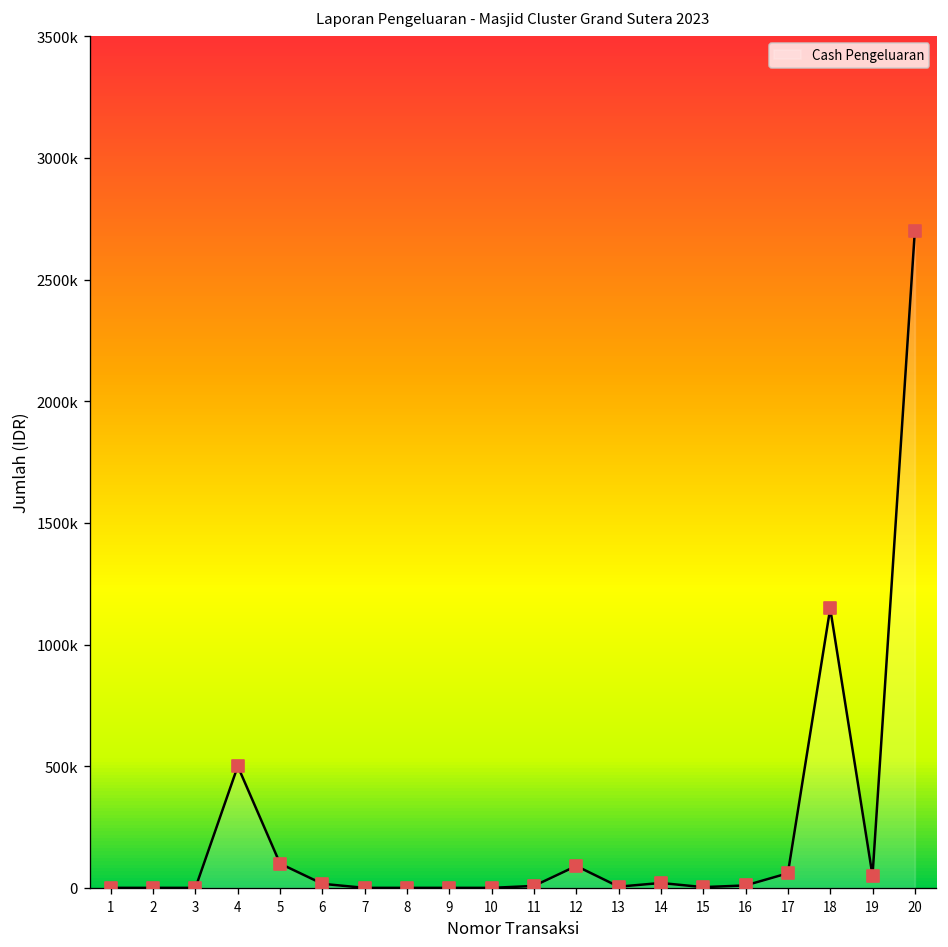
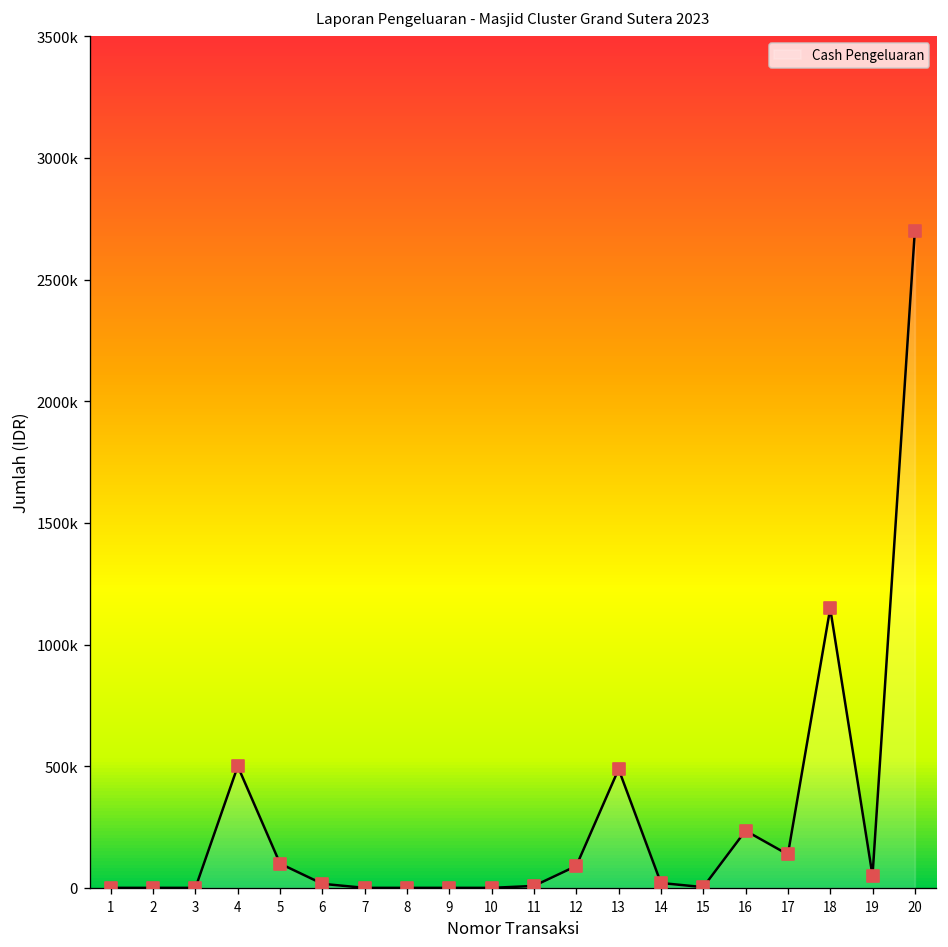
13: 10000 -> 490000
16: 10000 -> 230000
17: 60000 -> 140000
